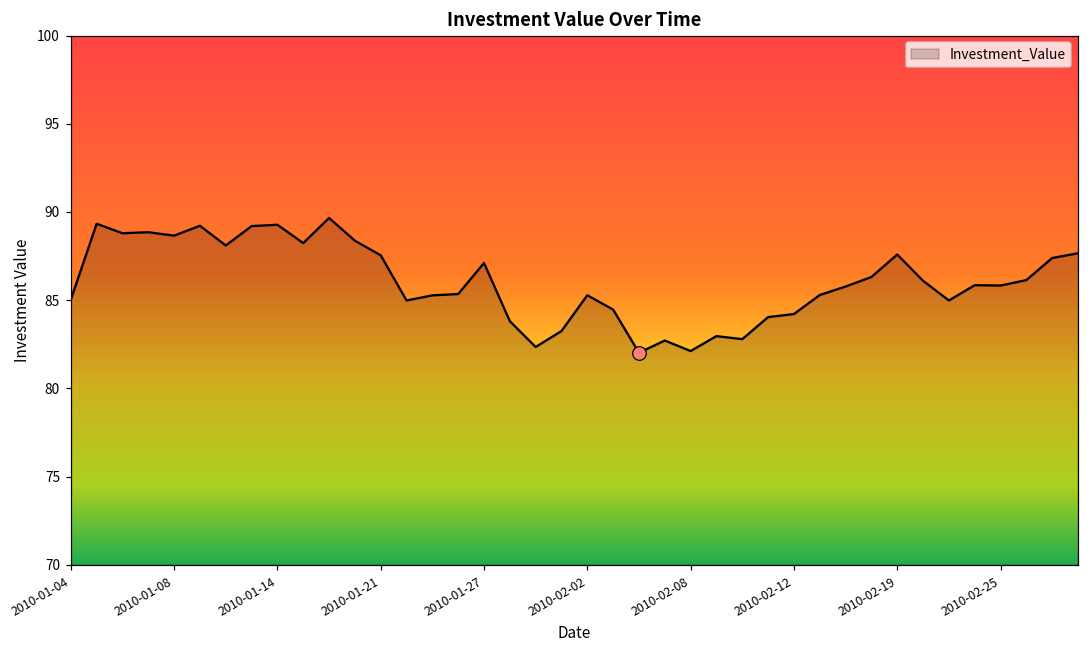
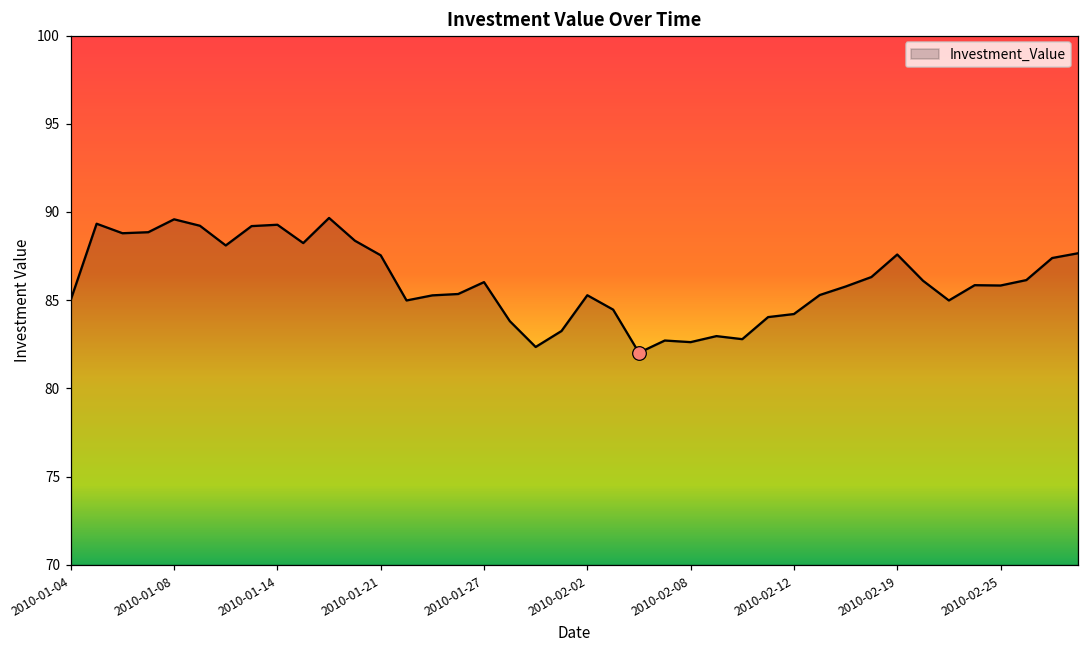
Investment_Value, 2010-01-08: 88.7 -> 89.6
Investment_Value, 2010-01-27: 87.1 -> 86.0
Investment_Value, 2010-02-08: 82.1 -> 82.6
